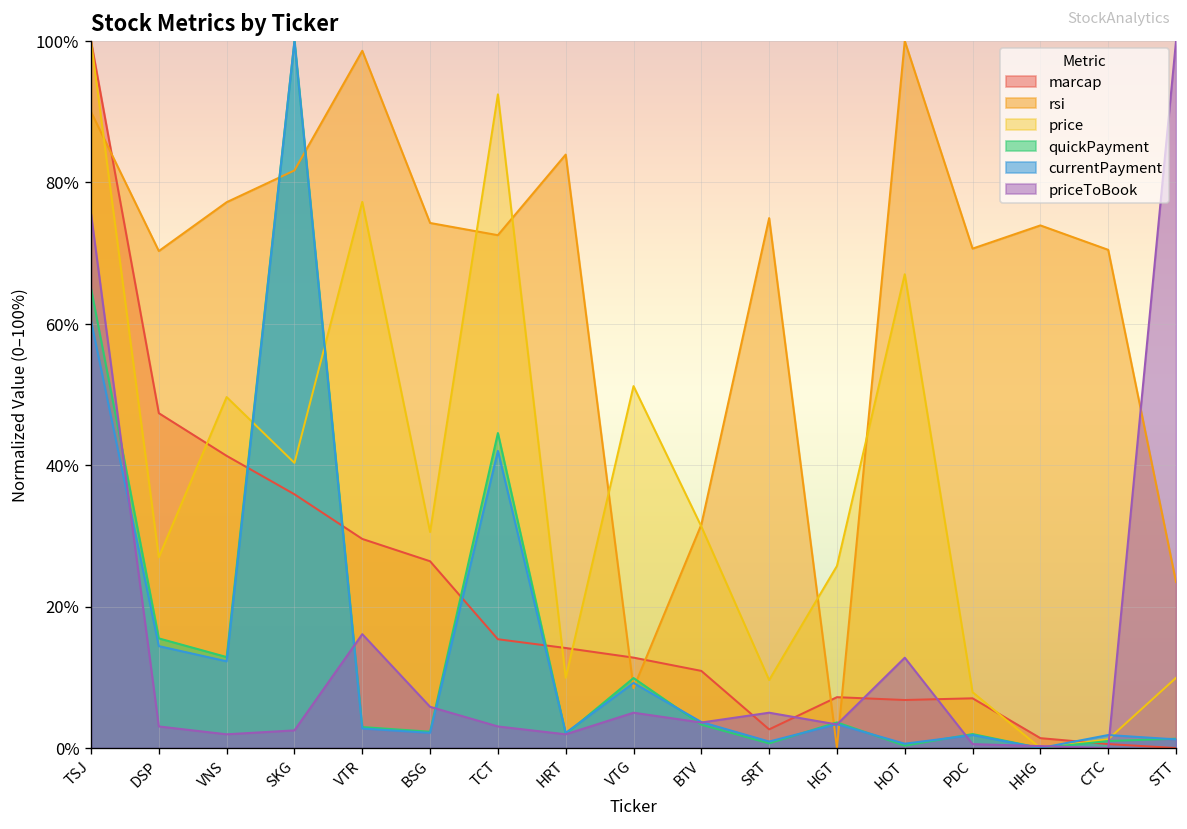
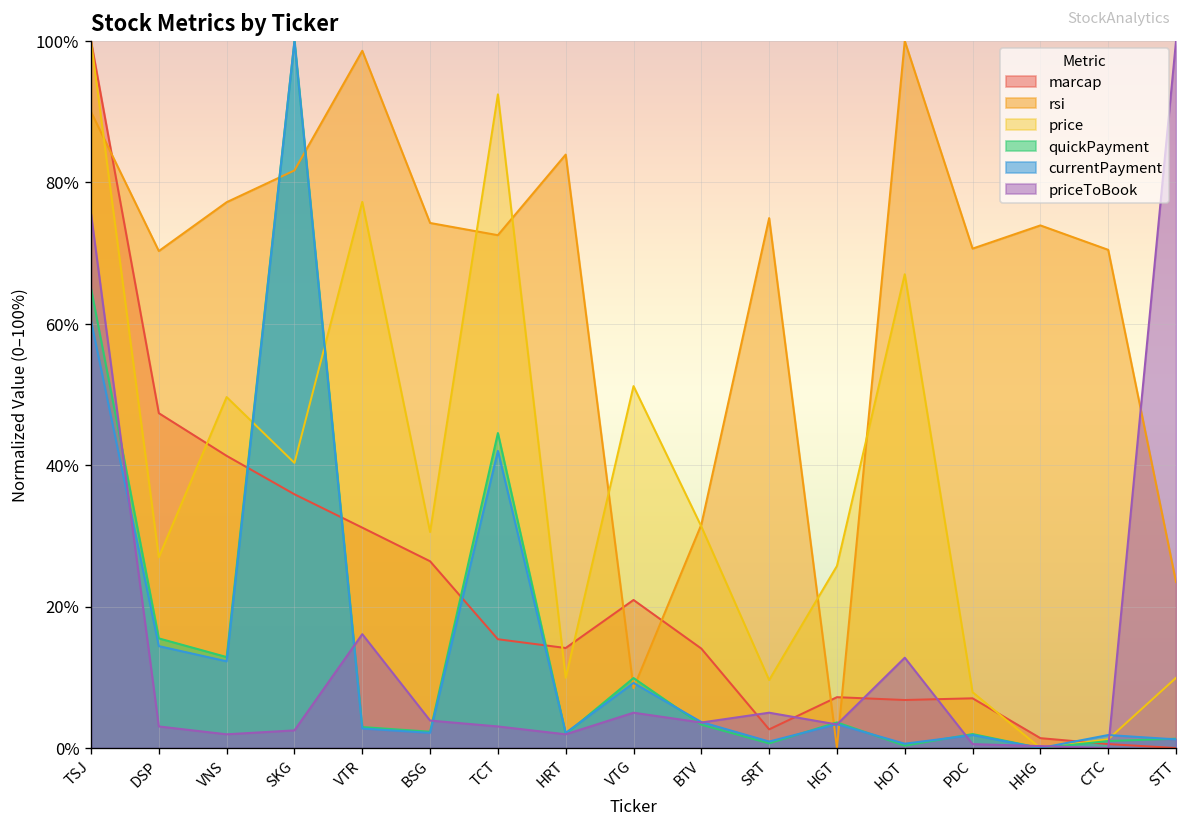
marcap, VTR: 30% -> 31%
priceToBook, BSG: 6% -> 4%
marcap, VTG: 13% -> 21%
marcap, BTV: 11% -> 14%
